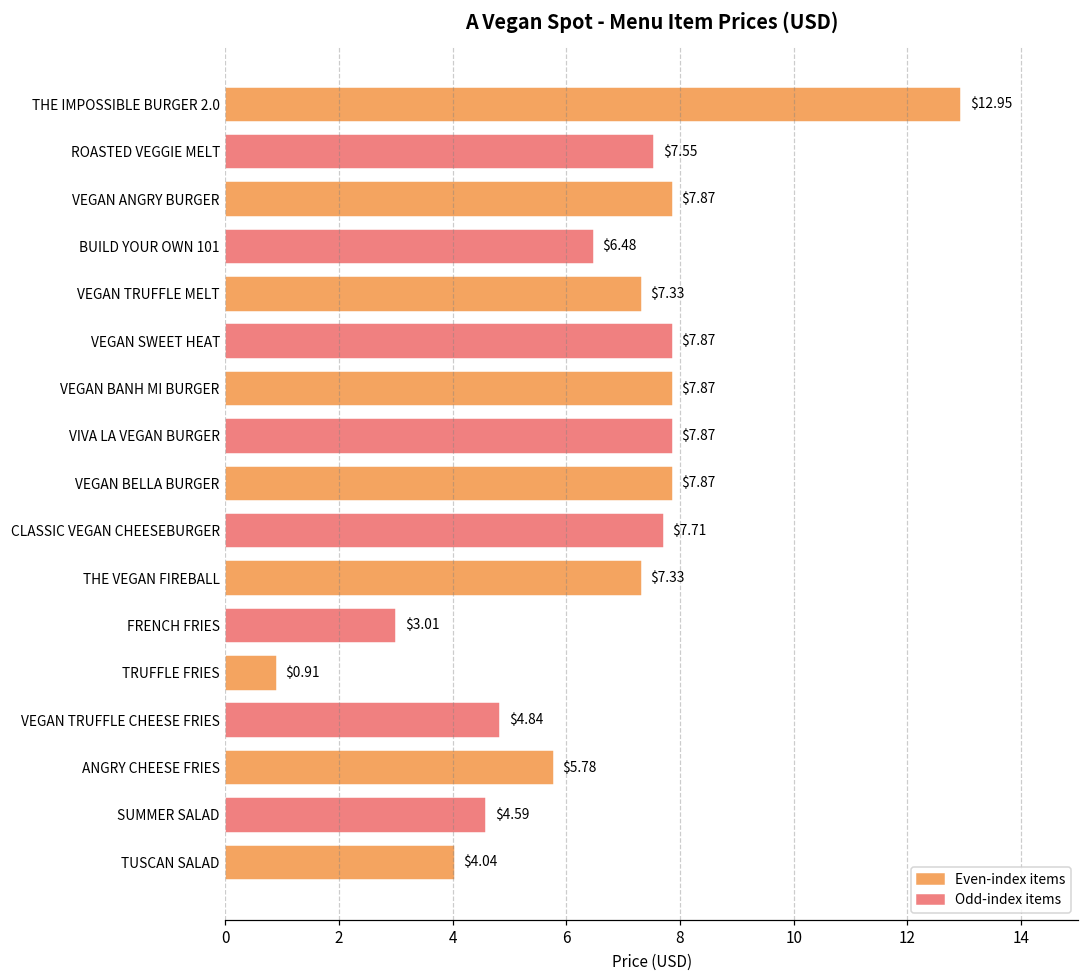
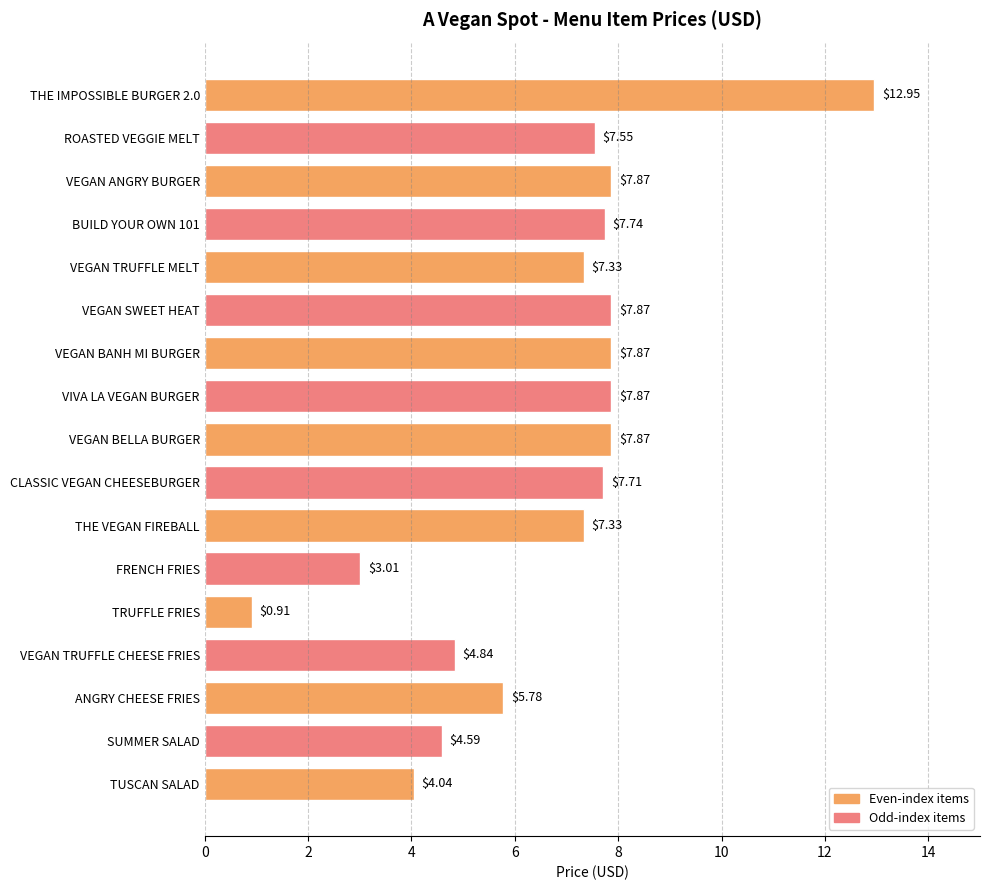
BUILD YOUR OWN 101: $6.48 -> $7.74
